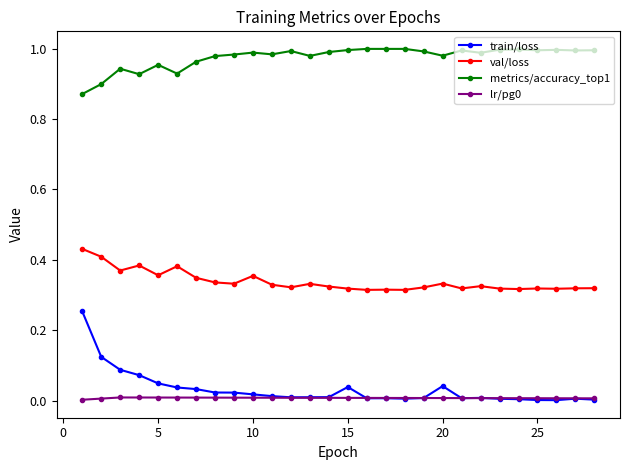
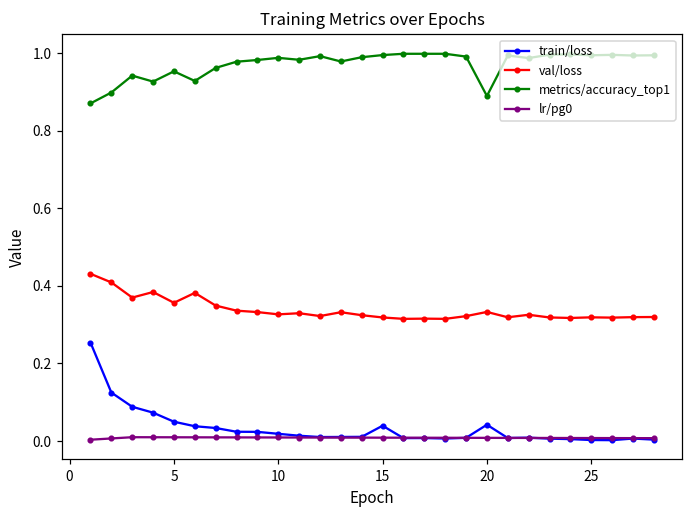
val/loss, 10: 0.35 -> 0.33
metrics/accuracy_top1, 20: 0.98 -> 0.89
